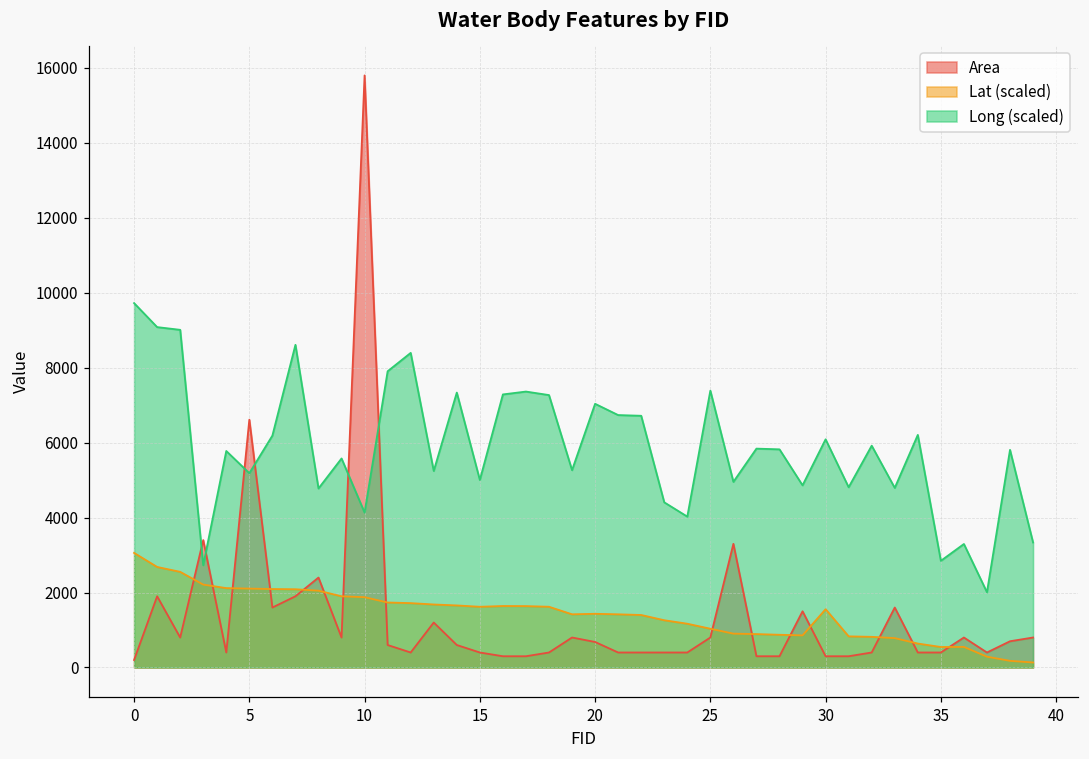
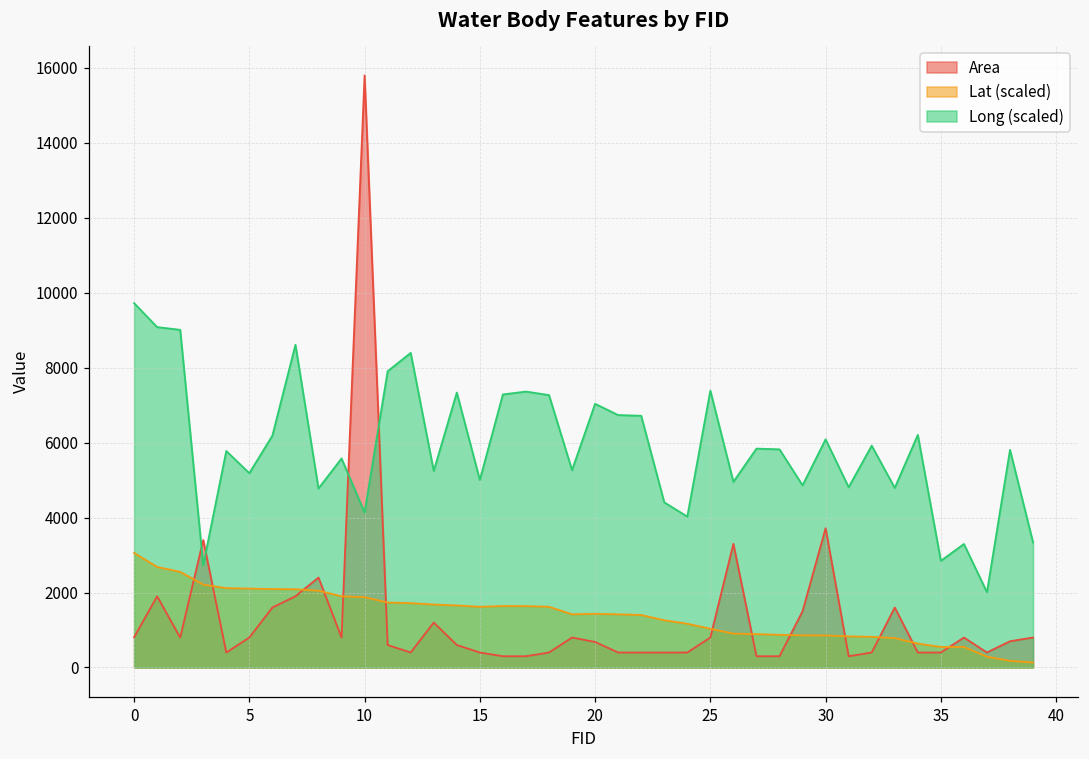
Area, 0: 200 -> 800
Area, 5: 6600 -> 800
Area, 30: 300 -> 3700
Lat (scaled), 30: 1600 -> 900
